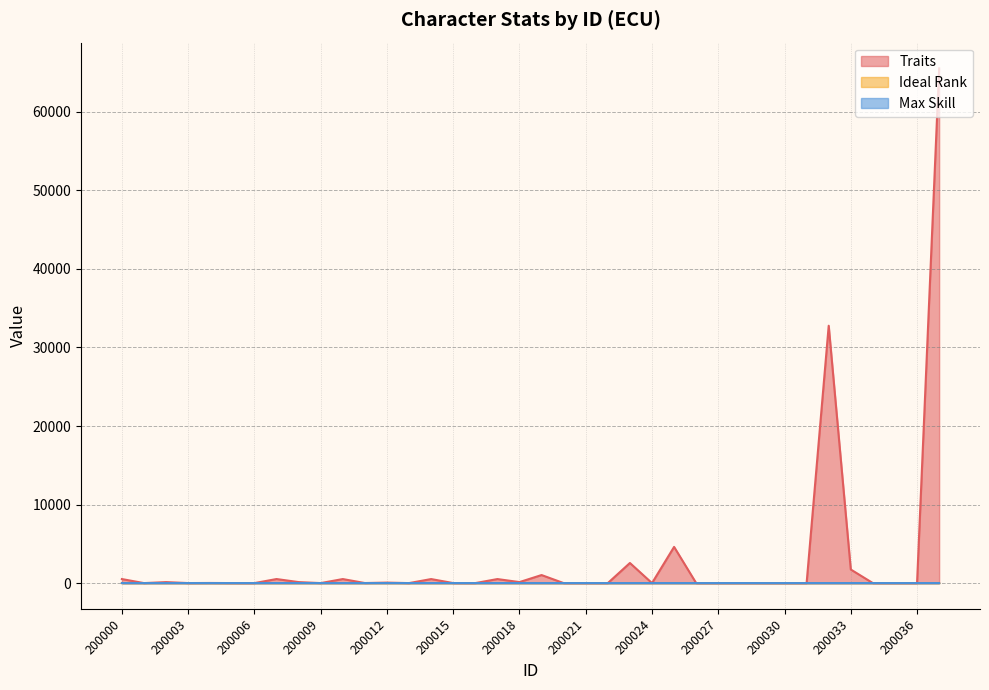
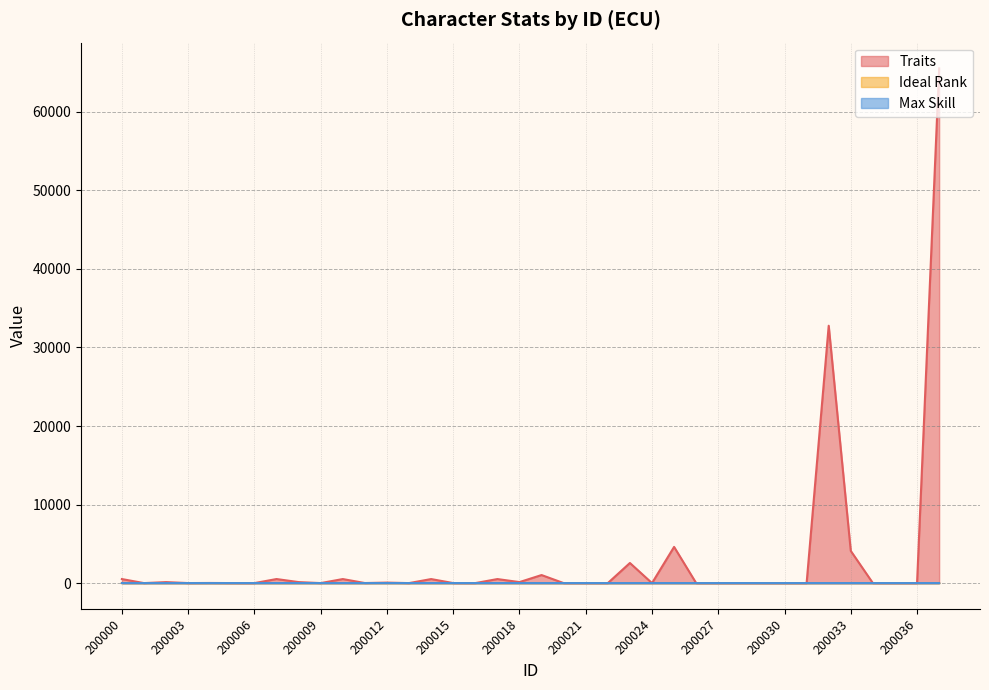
Traits, 200033: 2000 -> 4000
